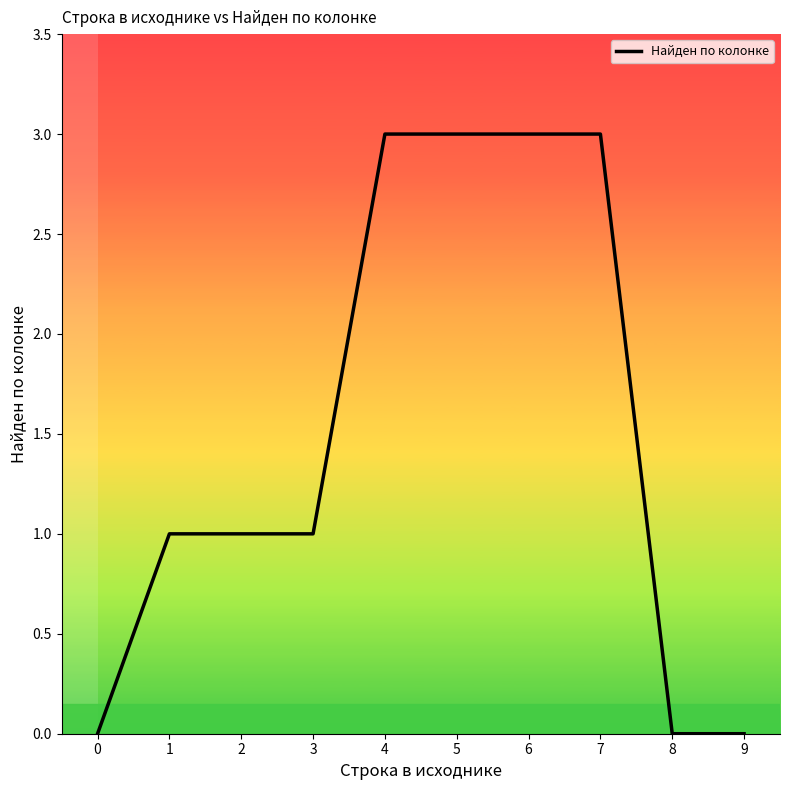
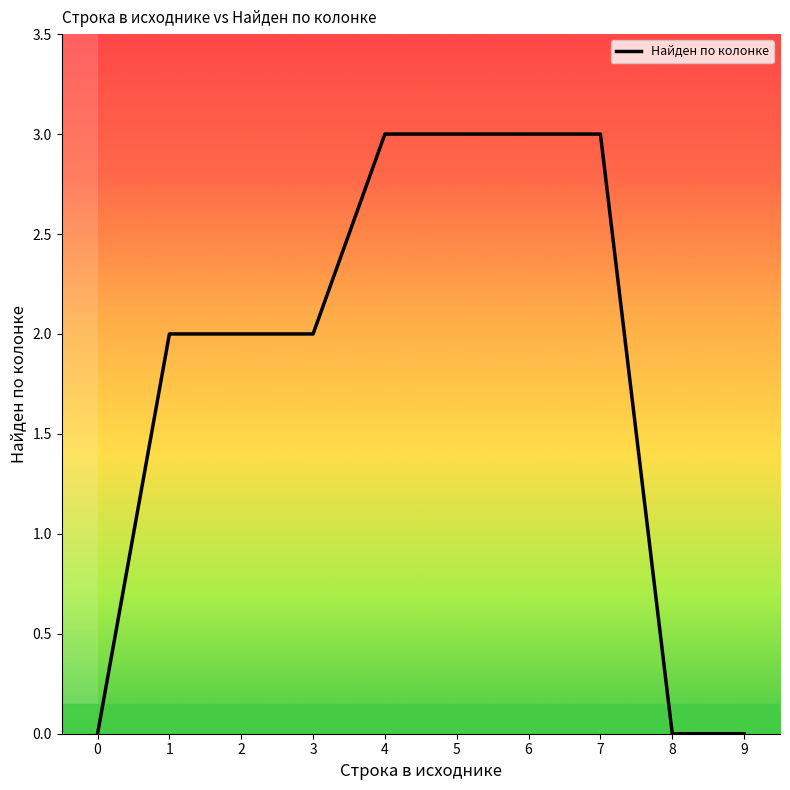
1: 1 -> 2
2: 1 -> 2
3: 1 -> 2
